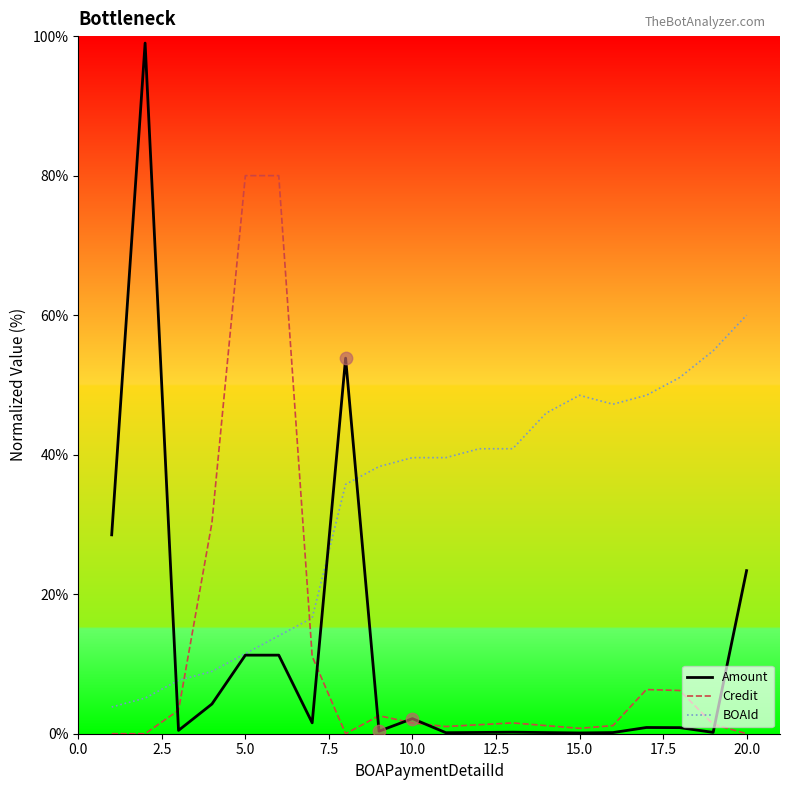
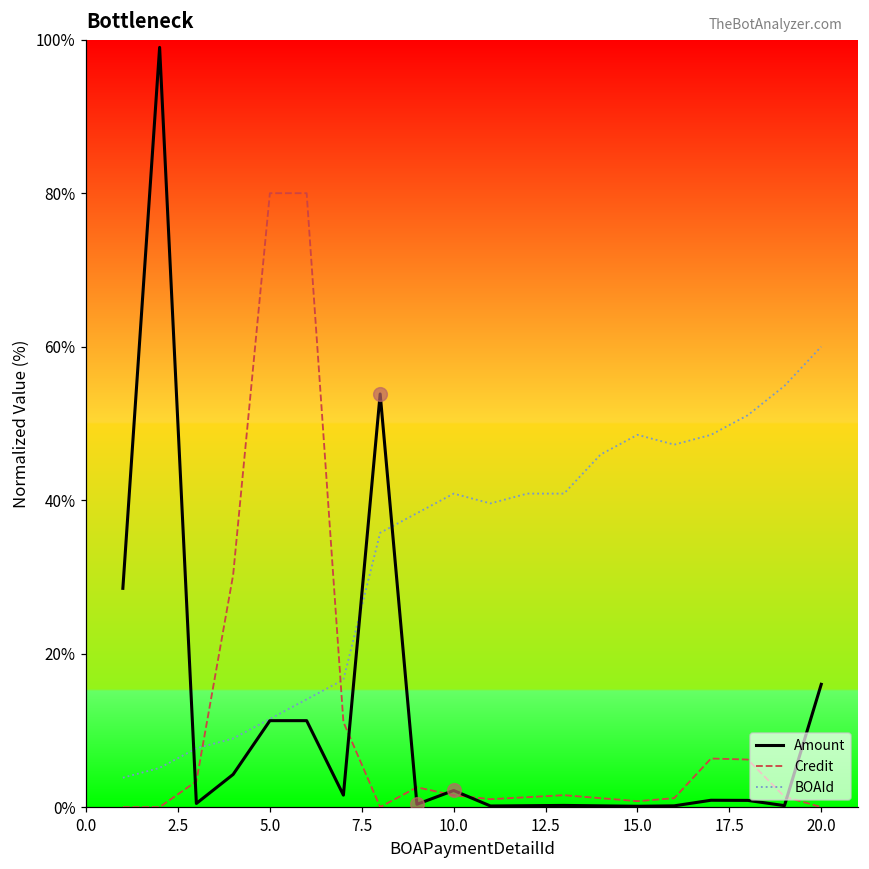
BOAId, 10.0: 40% -> 41%
Amount, 20.0: 23% -> 16%
